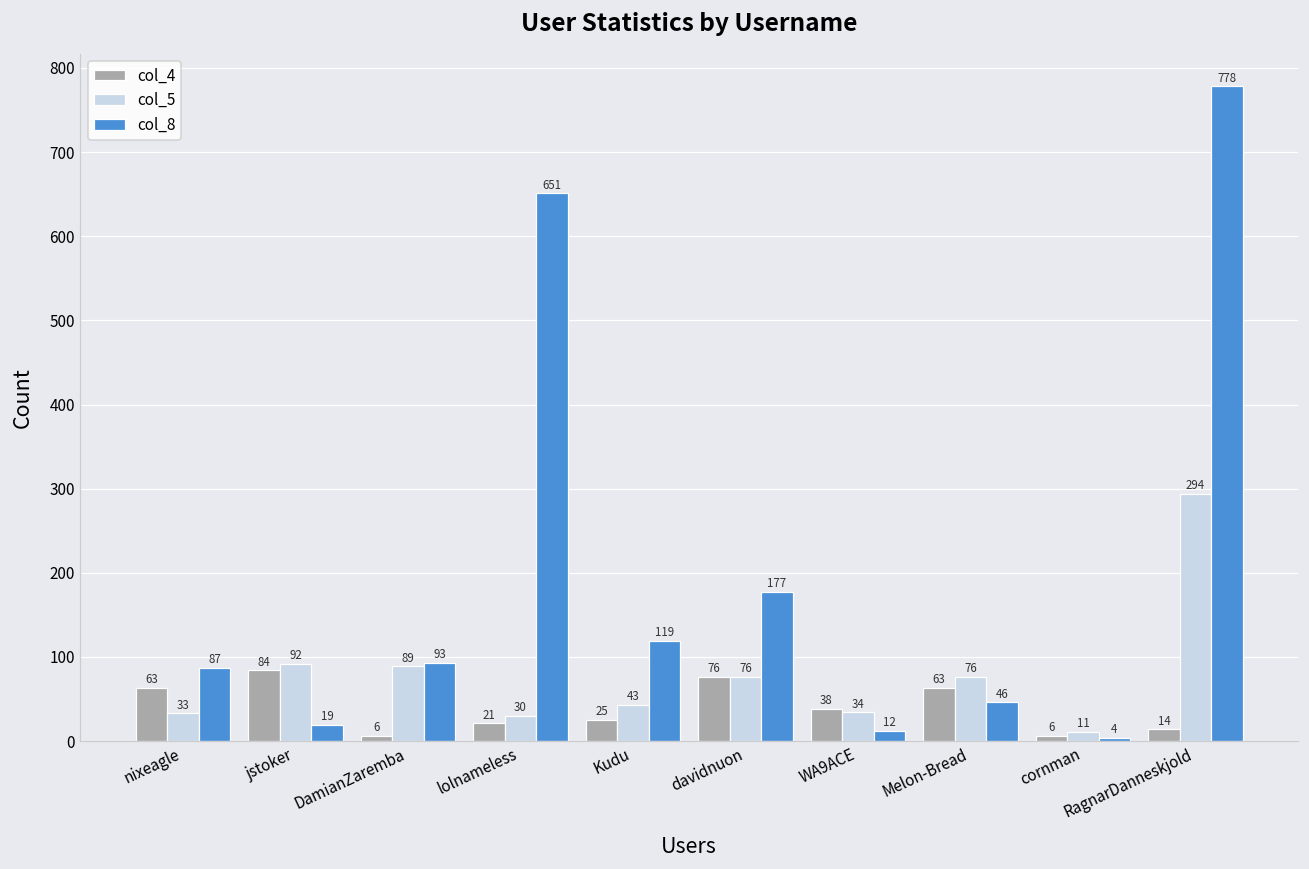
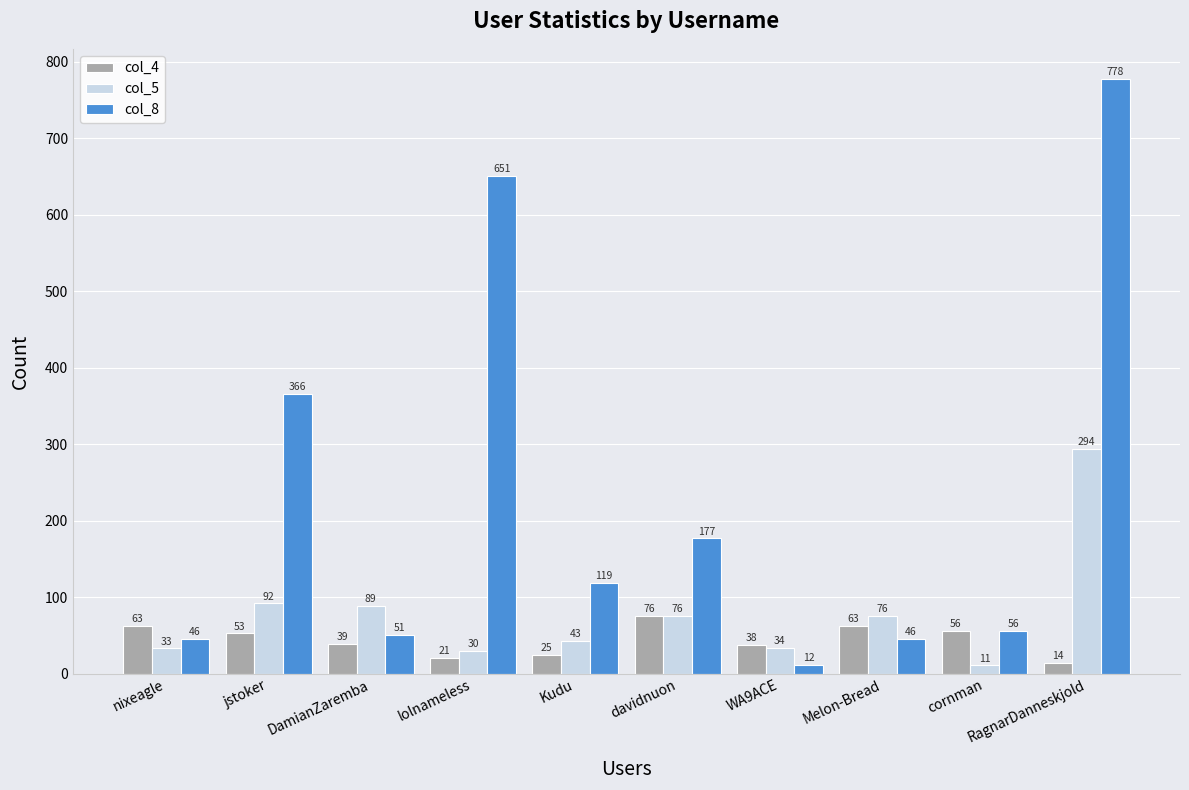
col_8, nixeagle: 87 -> 46
col_4, jstoker: 84 -> 53
col_8, jstoker: 19 -> 366
col_4, DamianZaremba: 6 -> 39
col_8, DamianZaremba: 93 -> 51
col_4, cornman: 6 -> 56
col_8, cornman: 4 -> 56
